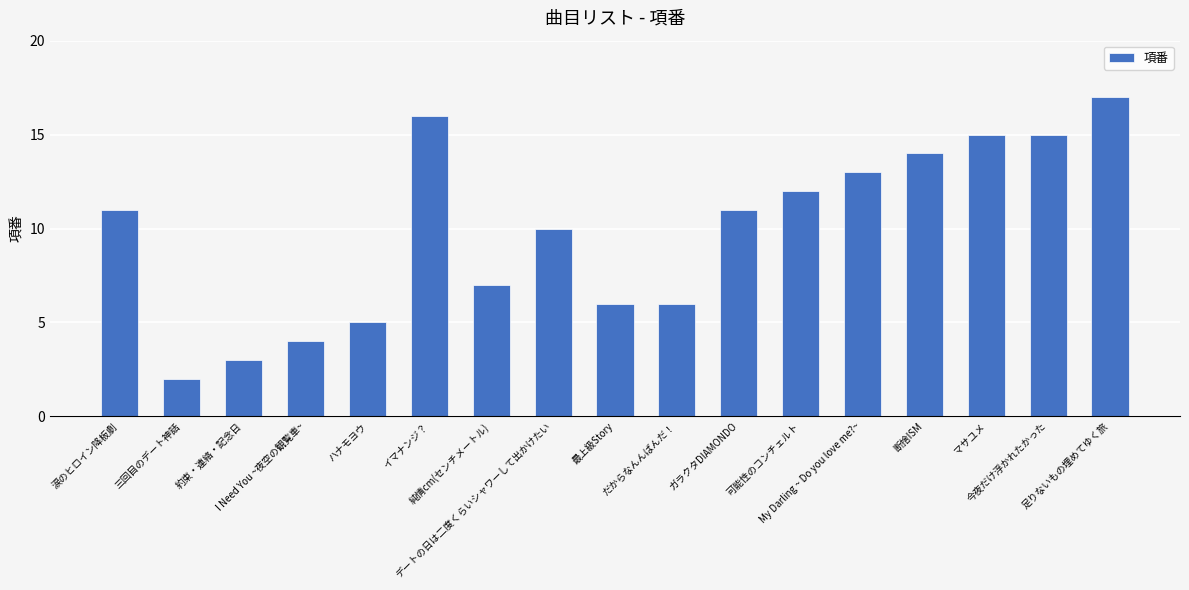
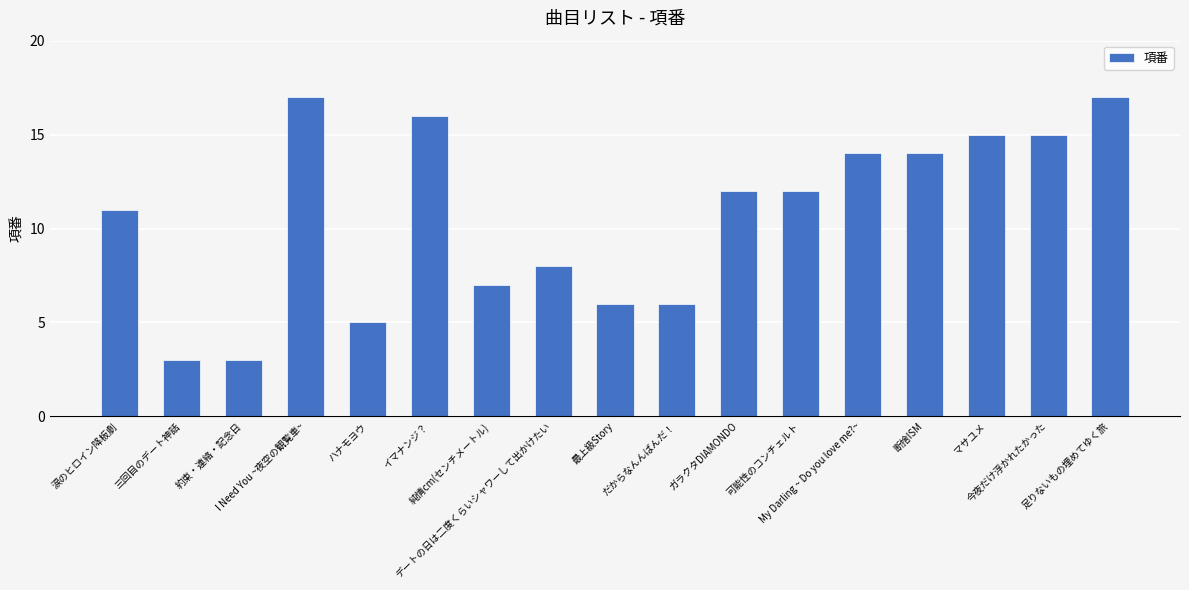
三回目のデート神話: 2 -> 3
I Need You ~夜空の観覧車~: 4 -> 17
デートの日は二度くらいシャワーして出かけたい: 10 -> 8
ガラクタDIAMONDO: 11 -> 12
My Darling ~ Do you love me?~: 13 -> 14
